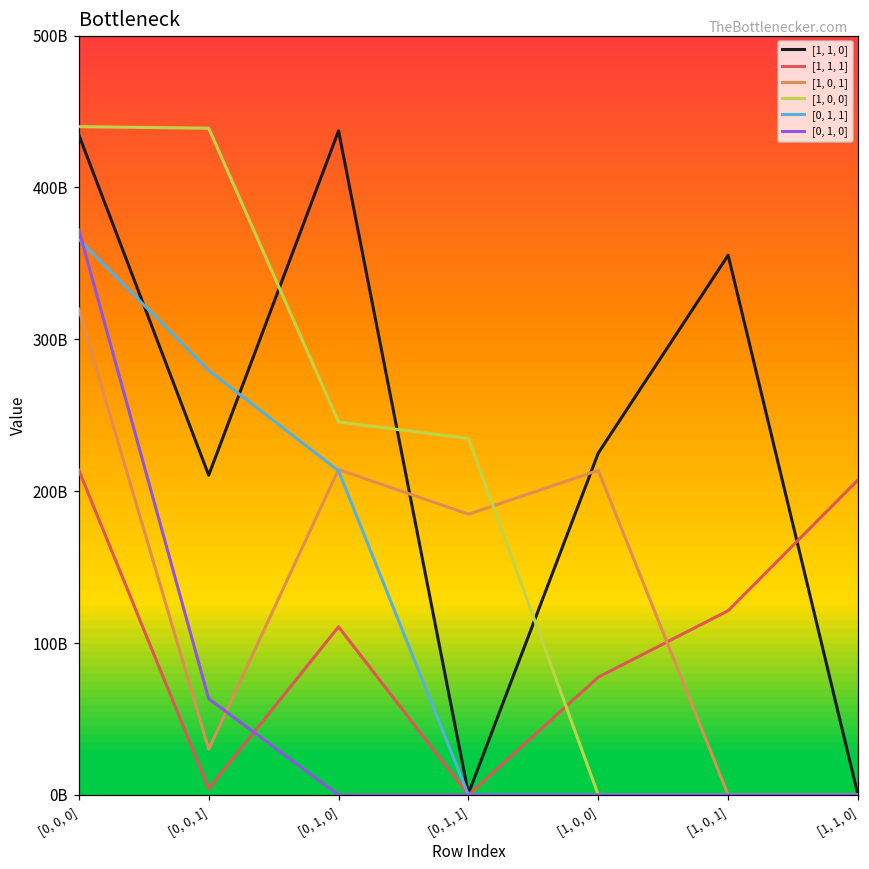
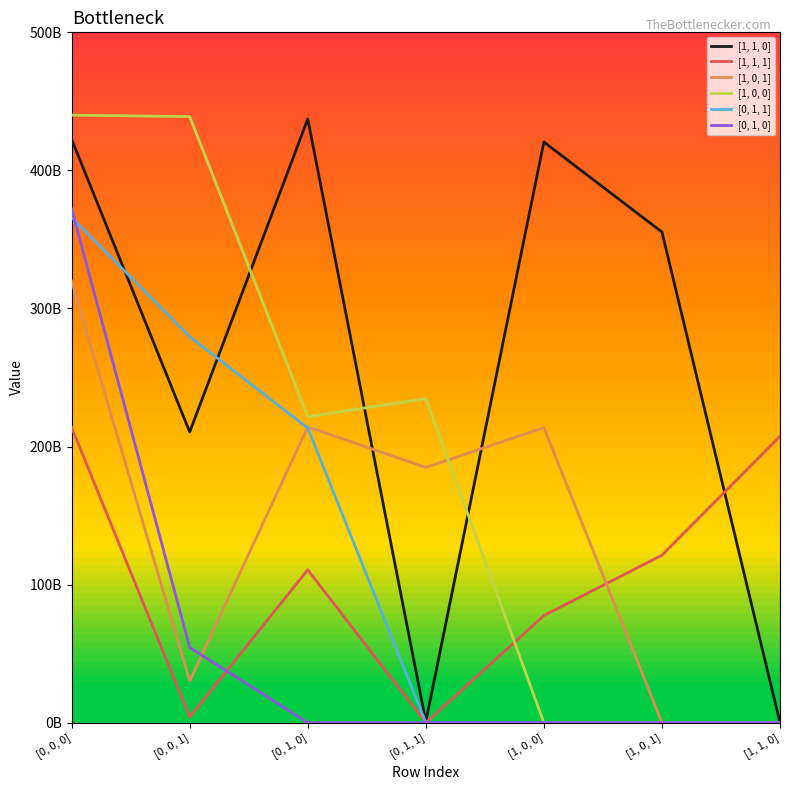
[1, 1, 0], [0, 0, 0]: 435000000000 -> 422000000000
[0, 1, 0], [0, 0, 1]: 63000000000 -> 54000000000
[1, 0, 0], [0, 1, 0]: 246000000000 -> 222000000000
[1, 1, 0], [1, 0, 0]: 225000000000 -> 421000000000
